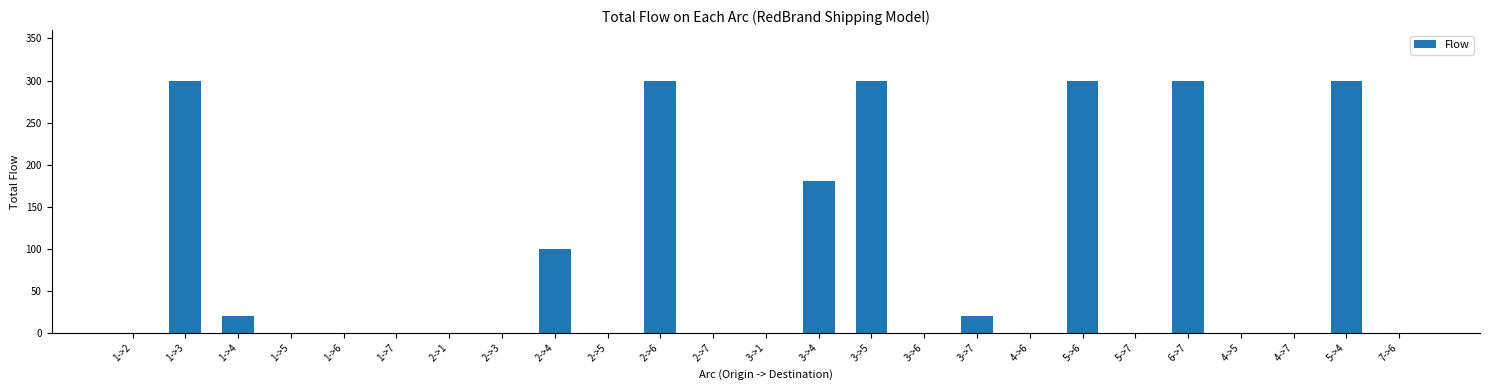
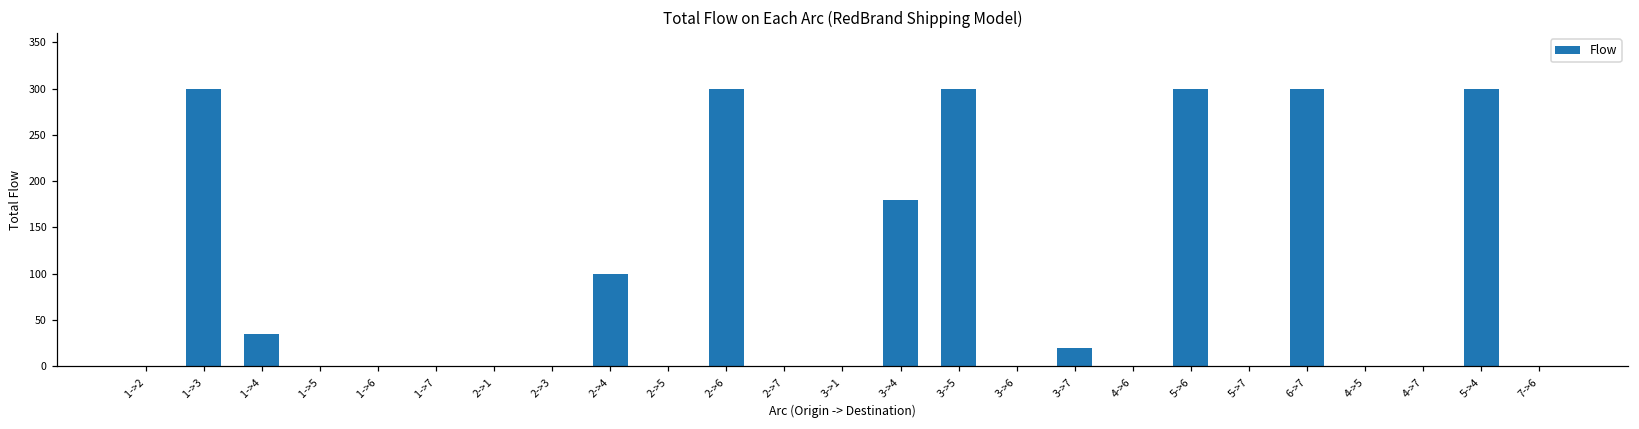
1->4: 20 -> 40
